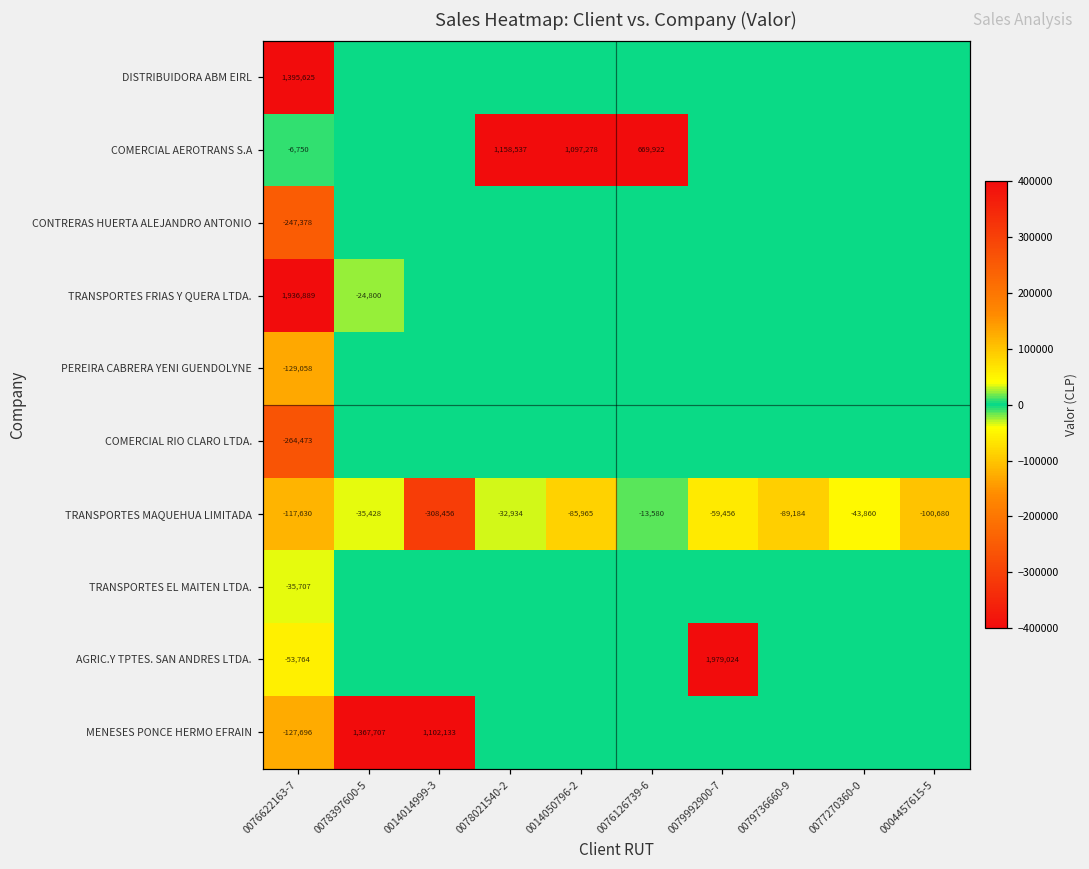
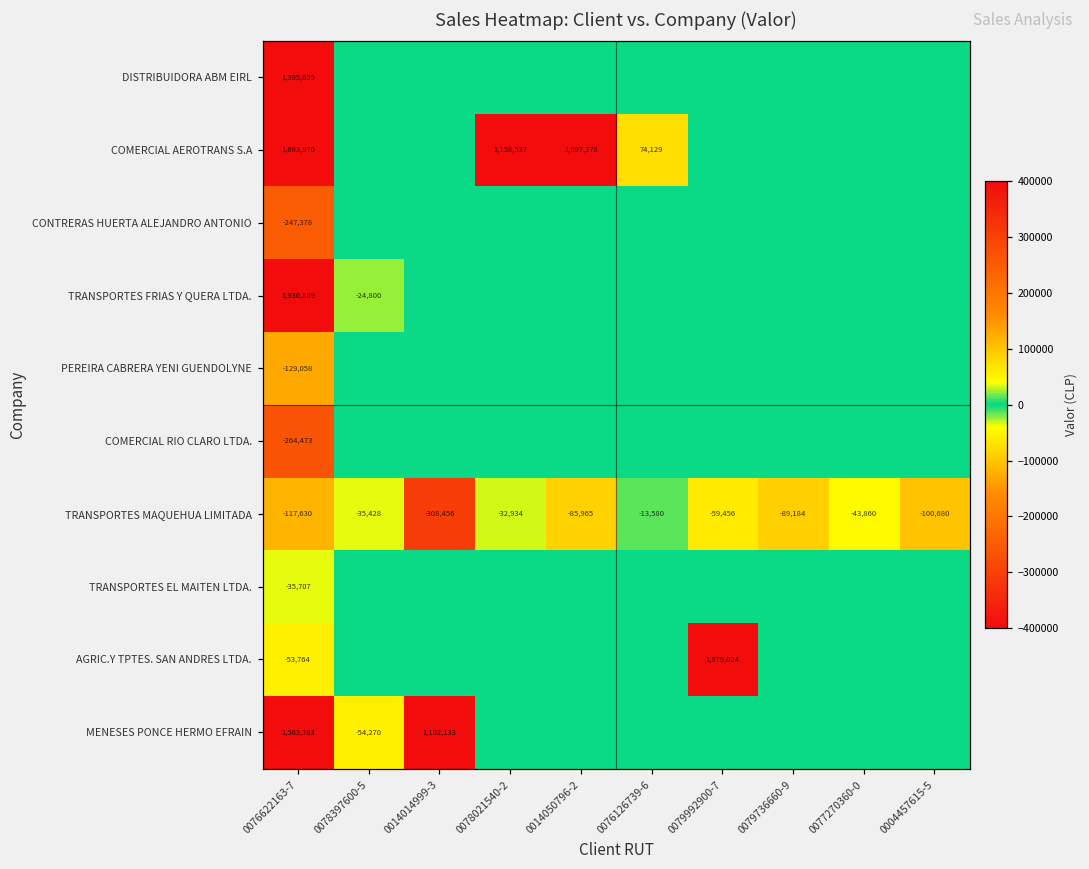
COMERCIAL AEROTRANS S.A, 0076622163-7: -6,750 -> 1,683,970
COMERCIAL AEROTRANS S.A, 0076126739-6: 669,922 -> 74,129
MENESES PONCE HERMO EFRAIN, 0076622163-7: -127,696 -> 1,563,763
MENESES PONCE HERMO EFRAIN, 0078397600-5: 1,367,707 -> -54,270
